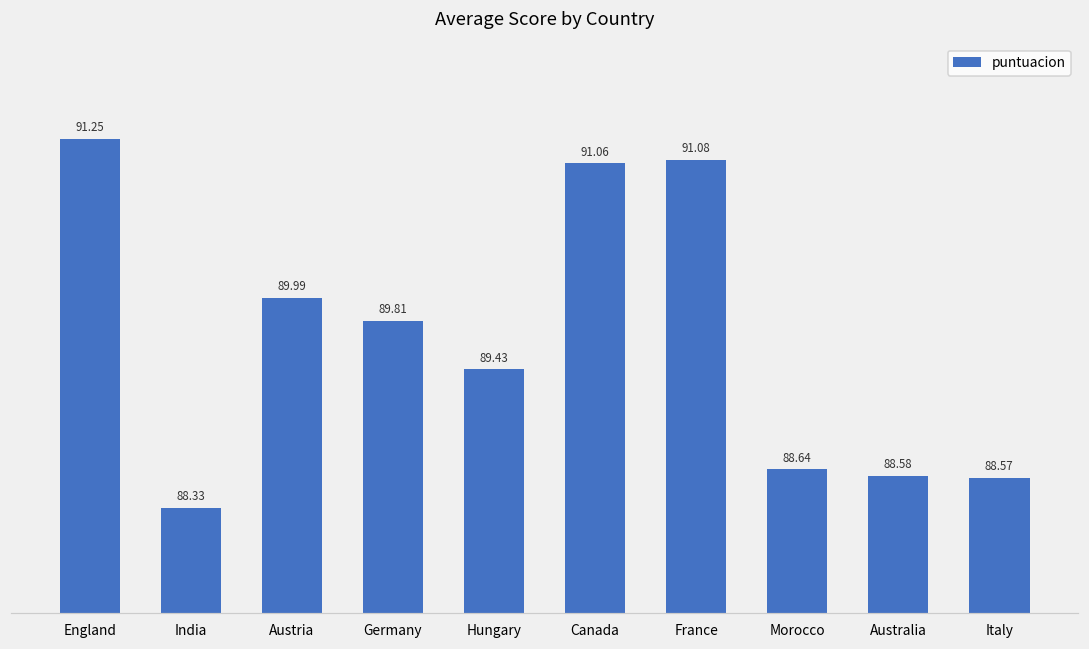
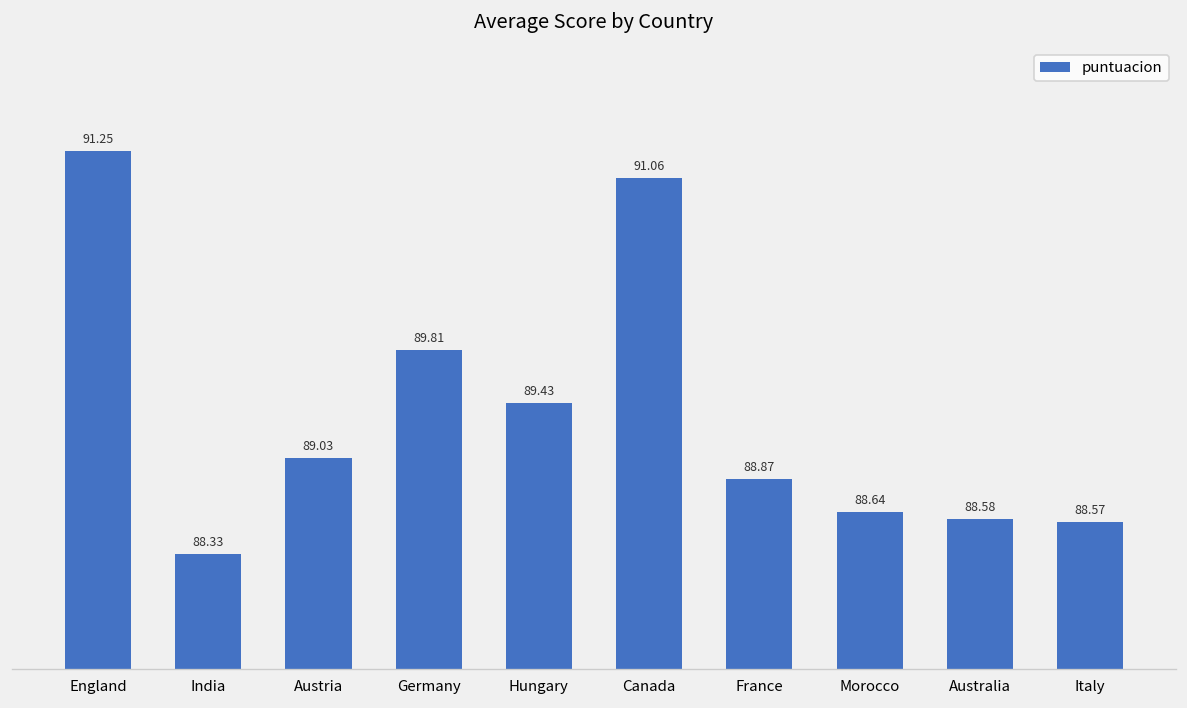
Austria: 89.99 -> 89.03
France: 91.08 -> 88.87
